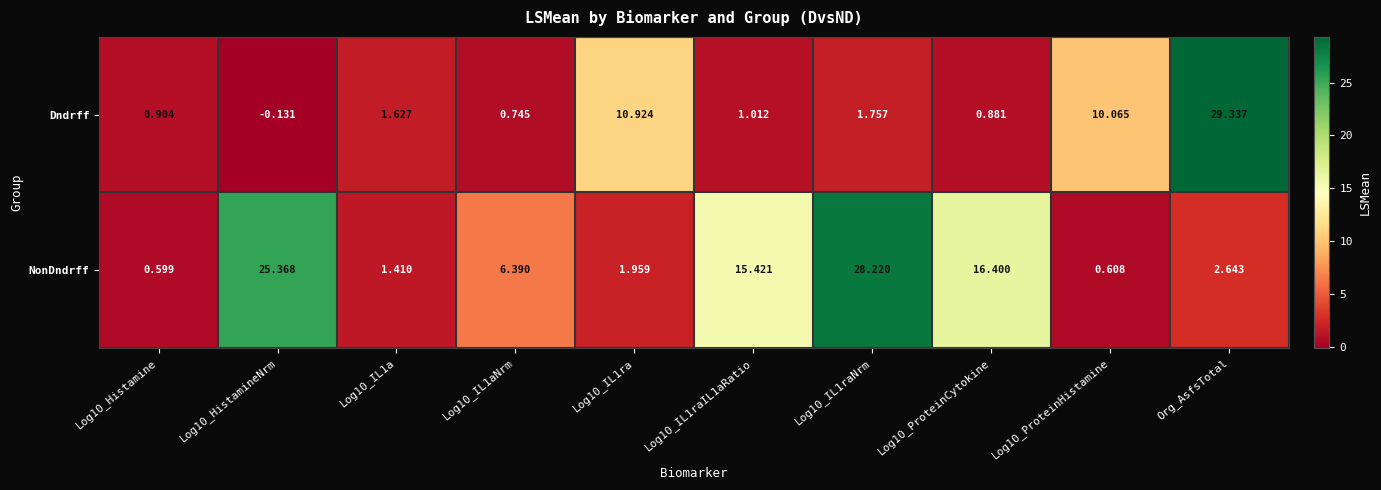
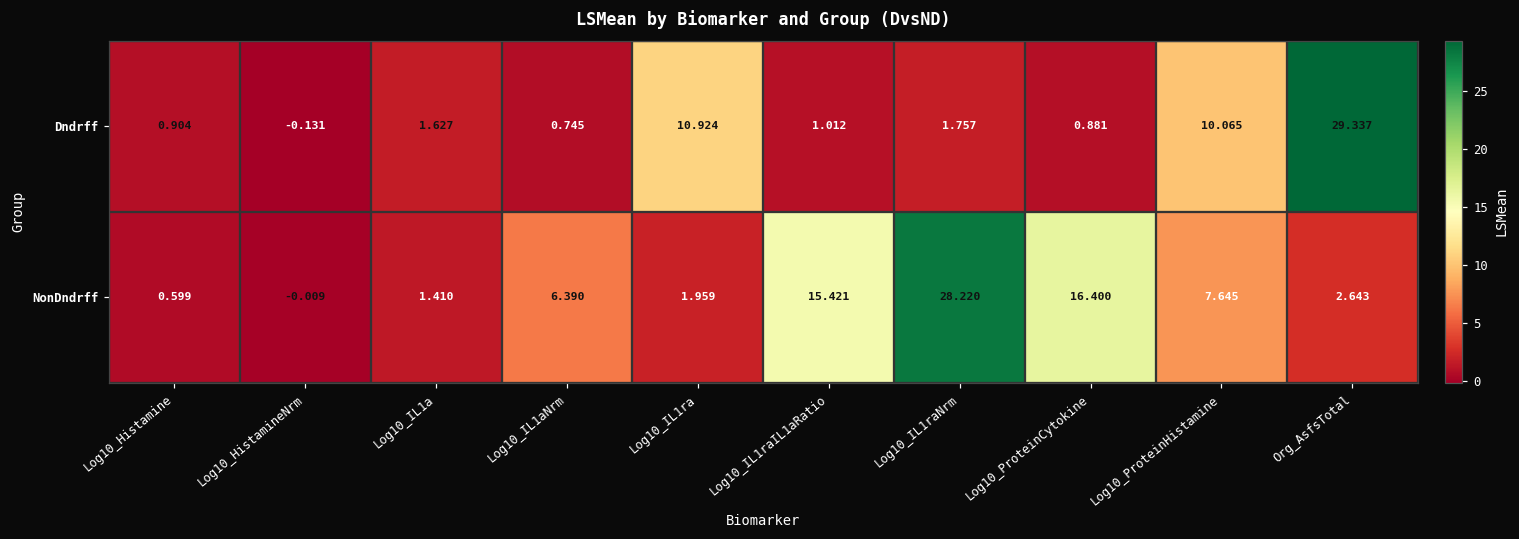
NonDndrff, Log10_HistamineNrm: 25.368 -> -0.009
NonDndrff, Log10_ProteinHistamine: 0.608 -> 7.645
